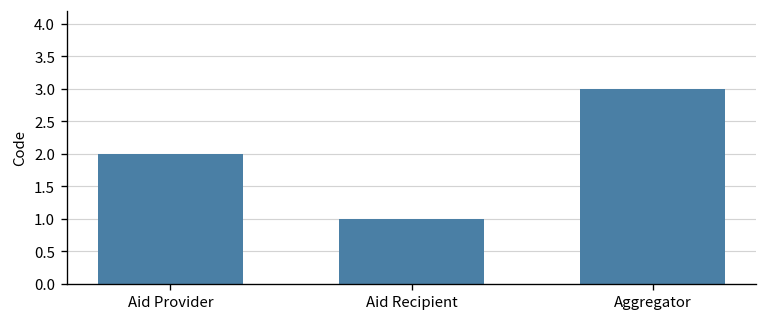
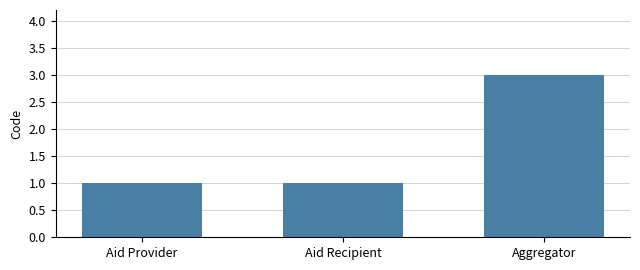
Aid Provider: 2 -> 1
